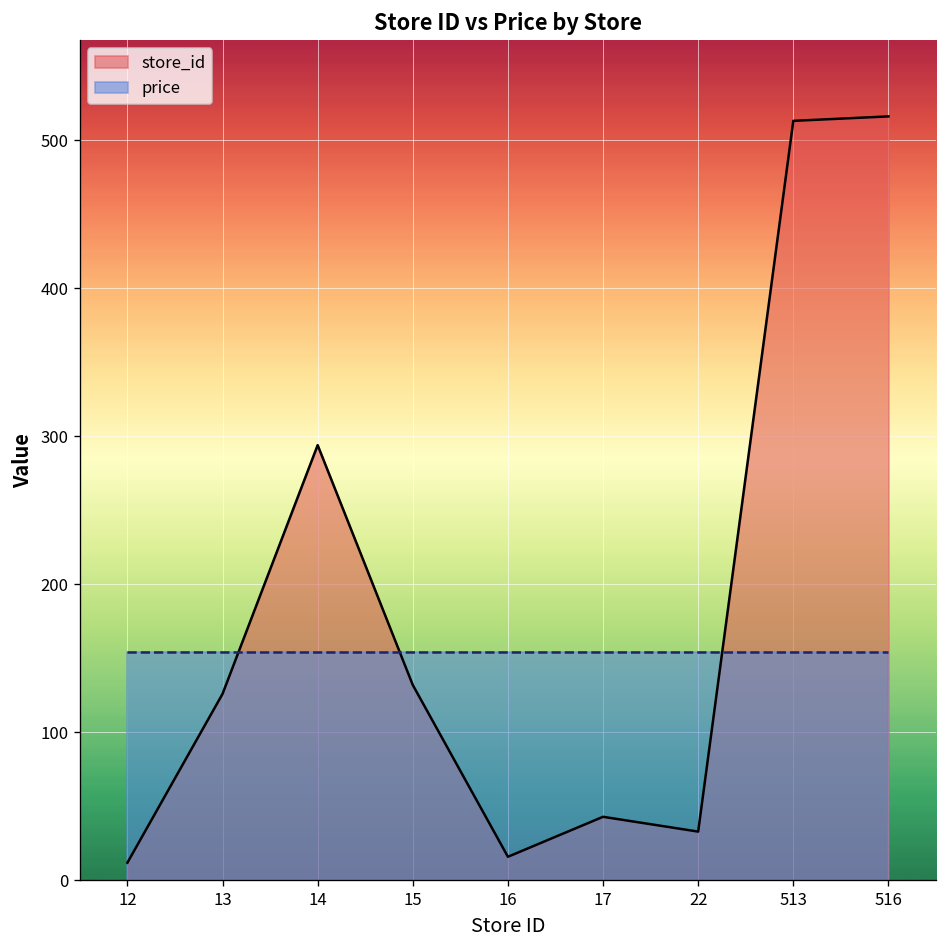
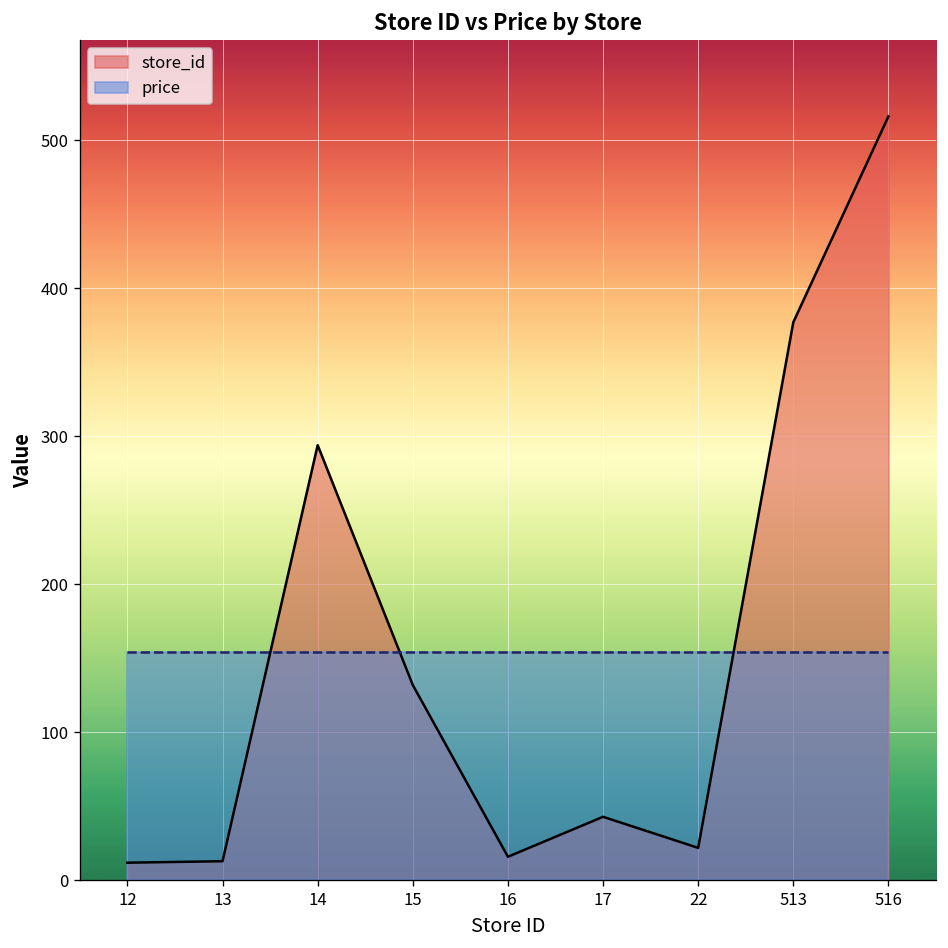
store_id, 13: 126 -> 13
store_id, 22: 33 -> 22
store_id, 513: 513 -> 377
